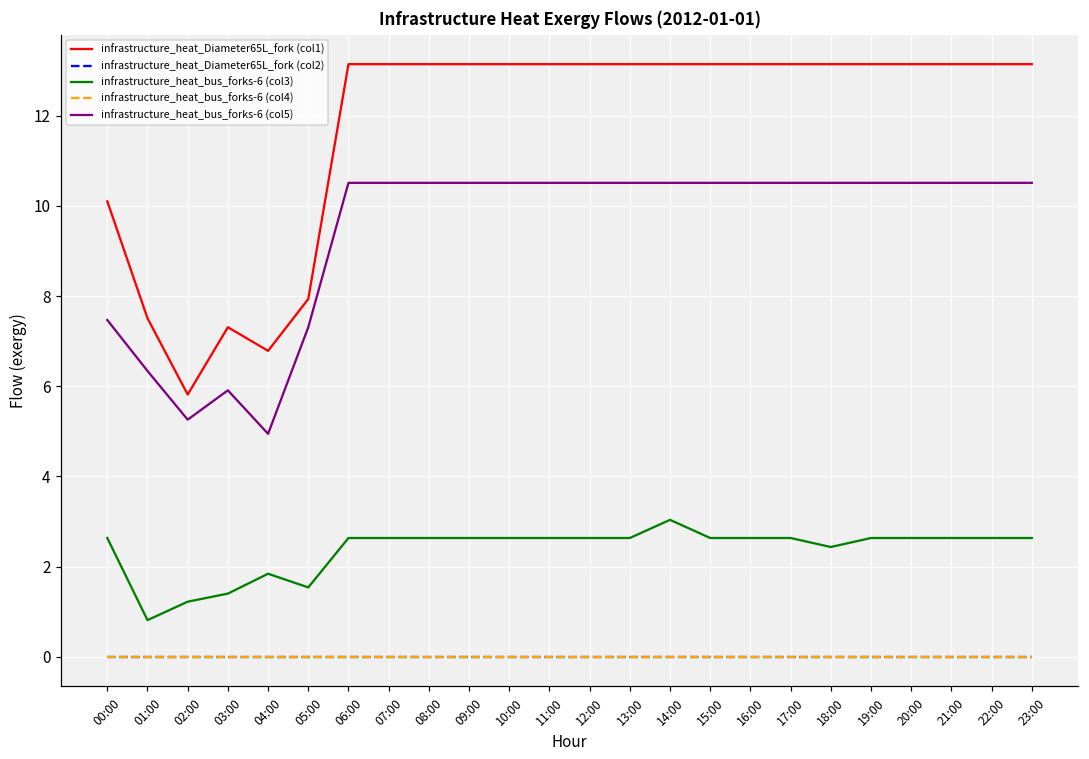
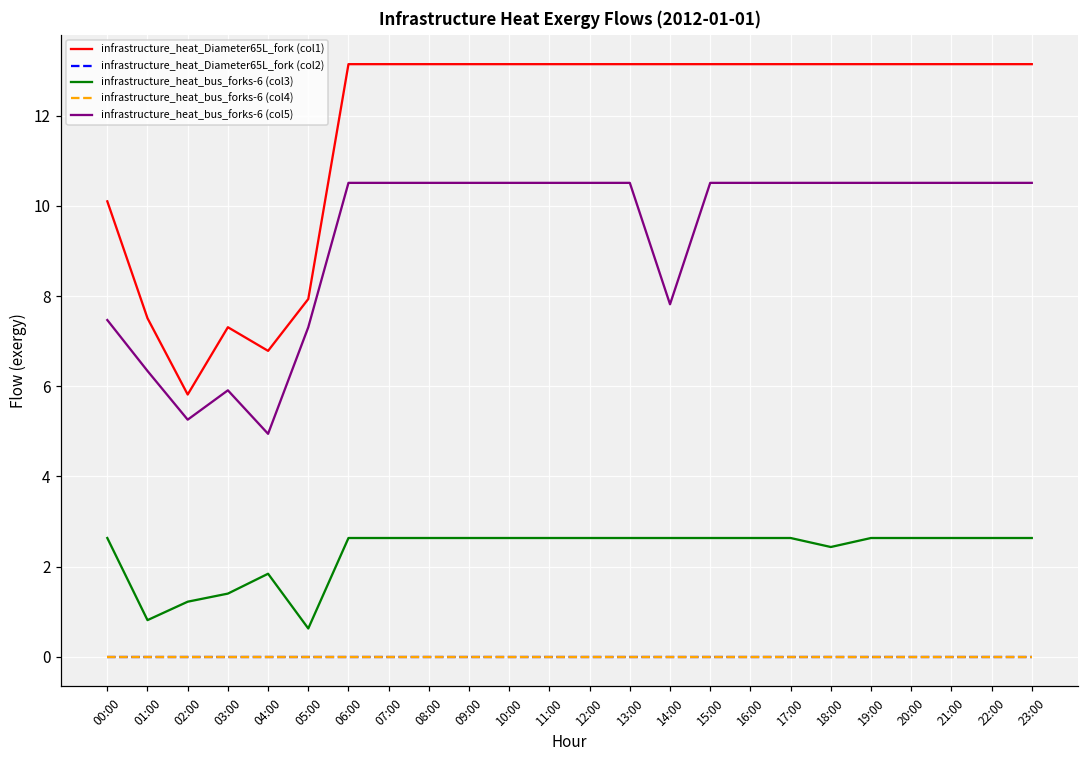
infrastructure_heat_bus_forks-6 (col3), 05:00: 1.5 -> 0.6
infrastructure_heat_bus_forks-6 (col3), 14:00: 3.0 -> 2.6
infrastructure_heat_bus_forks-6 (col5), 14:00: 10.5 -> 7.8
